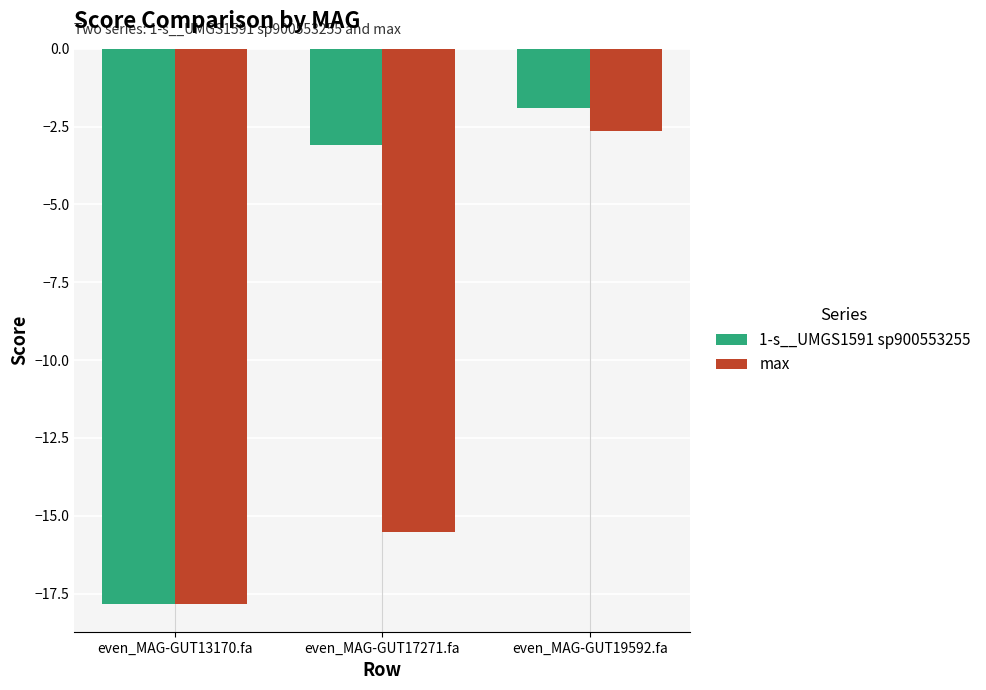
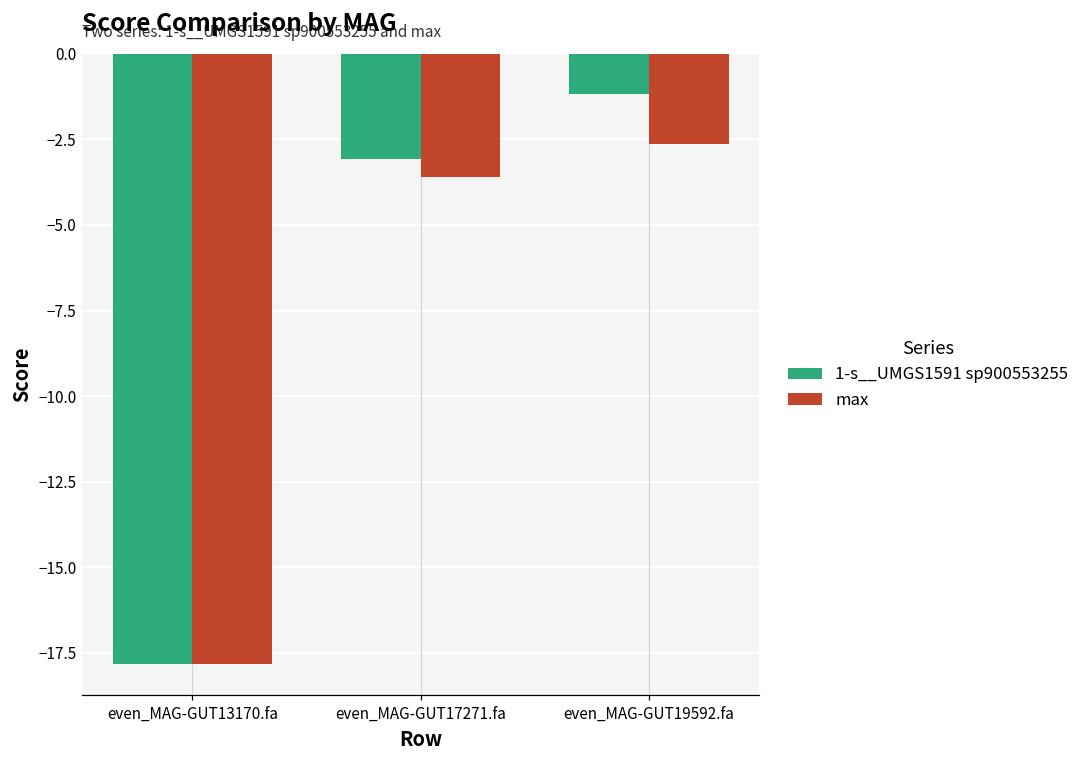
max, even_MAG-GUT17271.fa: -15.5 -> -3.6
1-s__UMGS1591 sp900553255, even_MAG-GUT19592.fa: -1.9 -> -1.2
